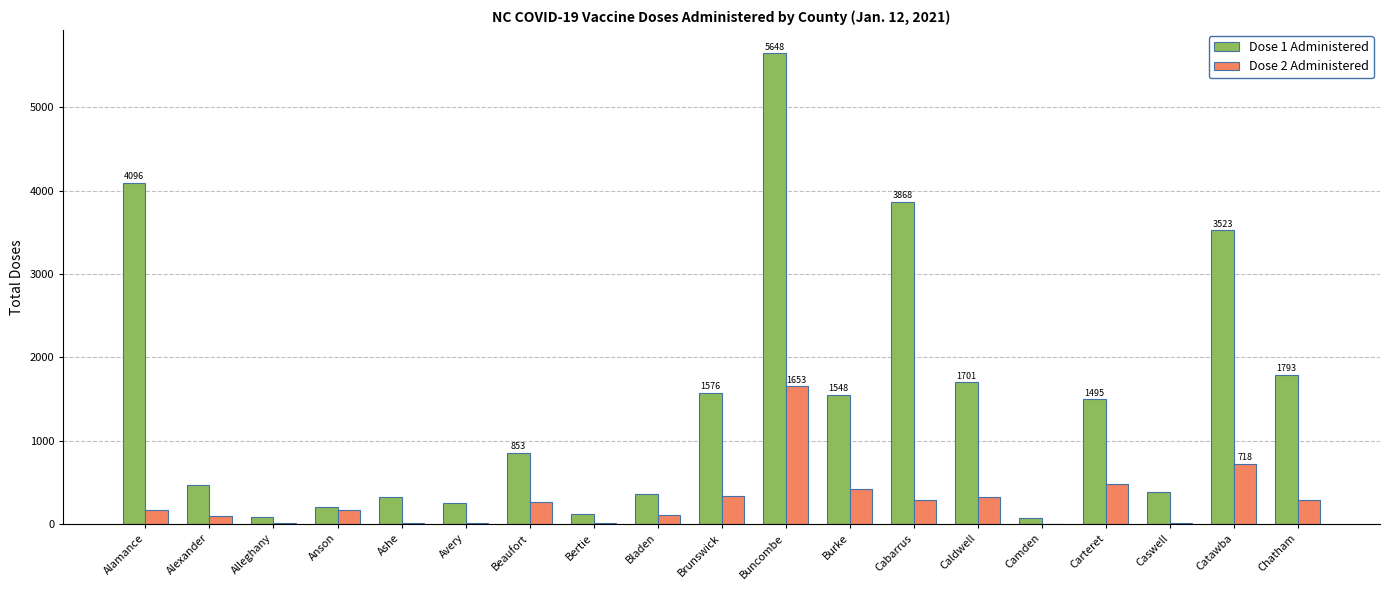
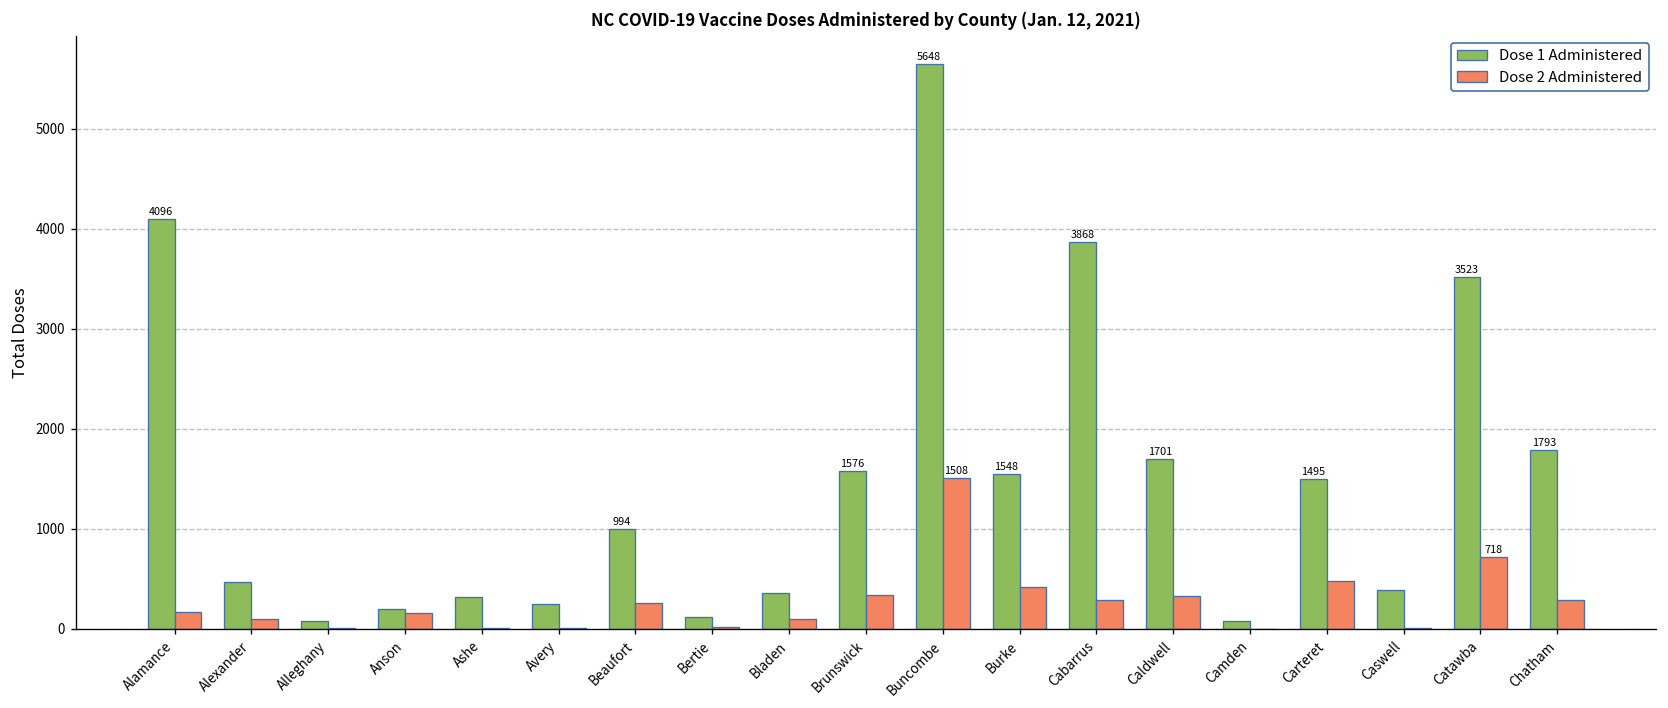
Dose 1 Administered, Beaufort: 853 -> 994
Dose 2 Administered, Buncombe: 1653 -> 1508
